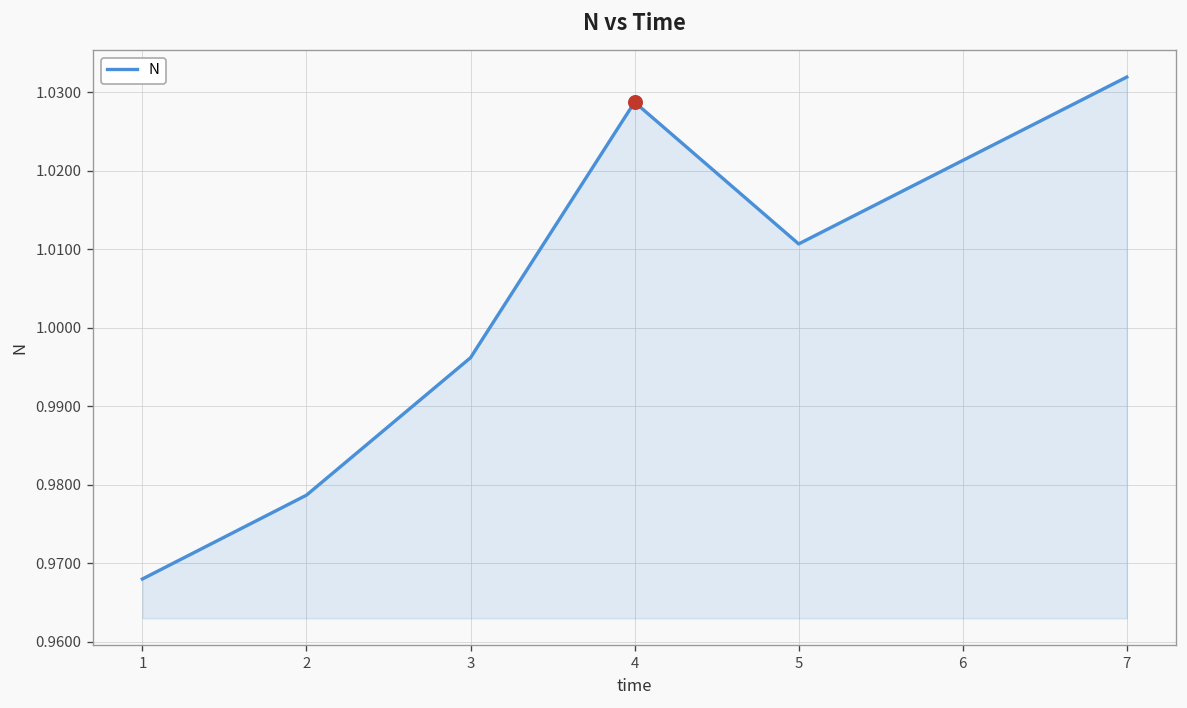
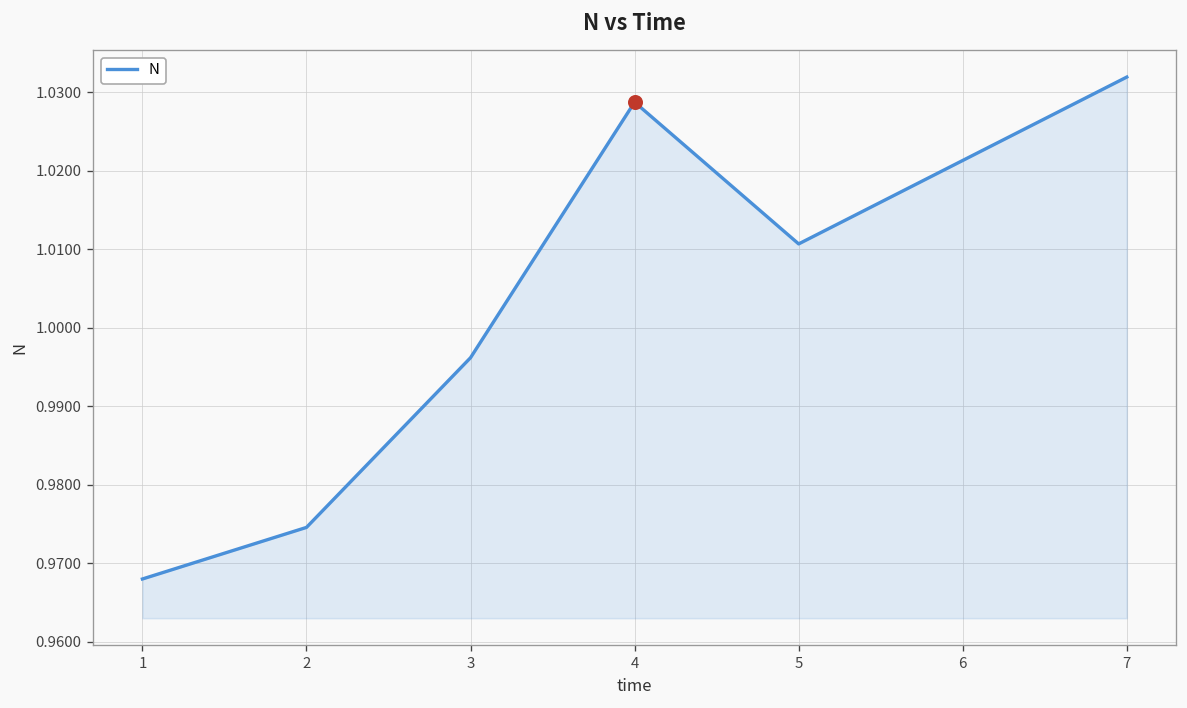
N, 2: 0.979 -> 0.975
